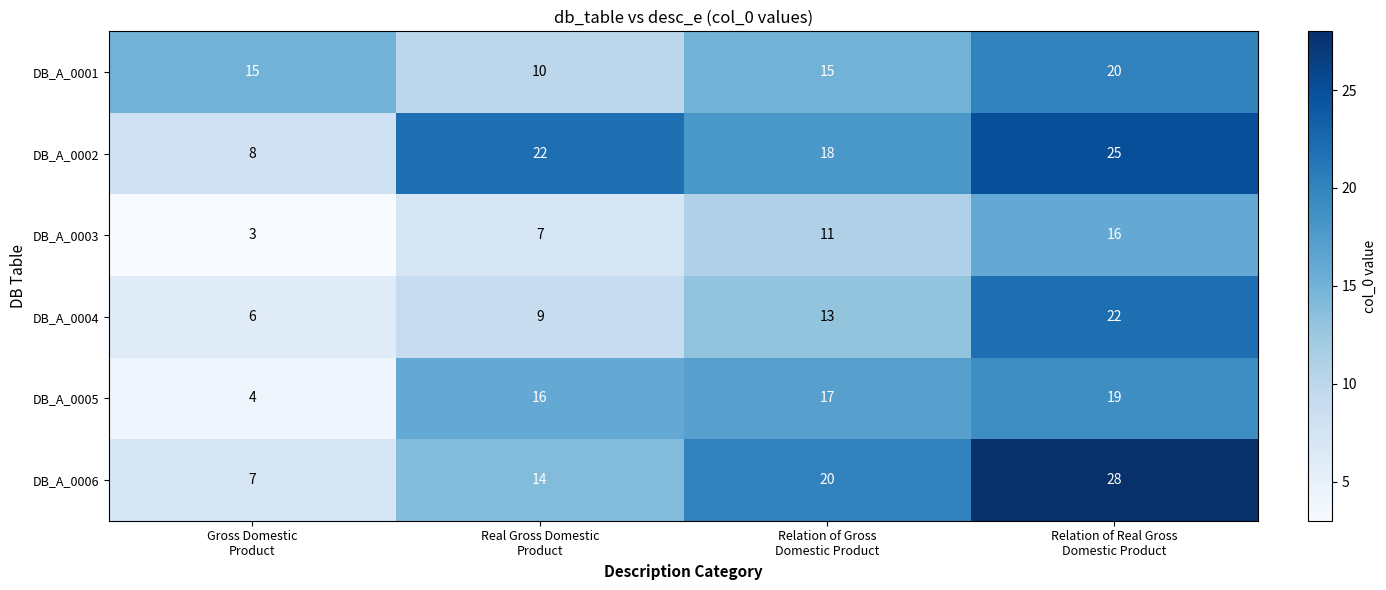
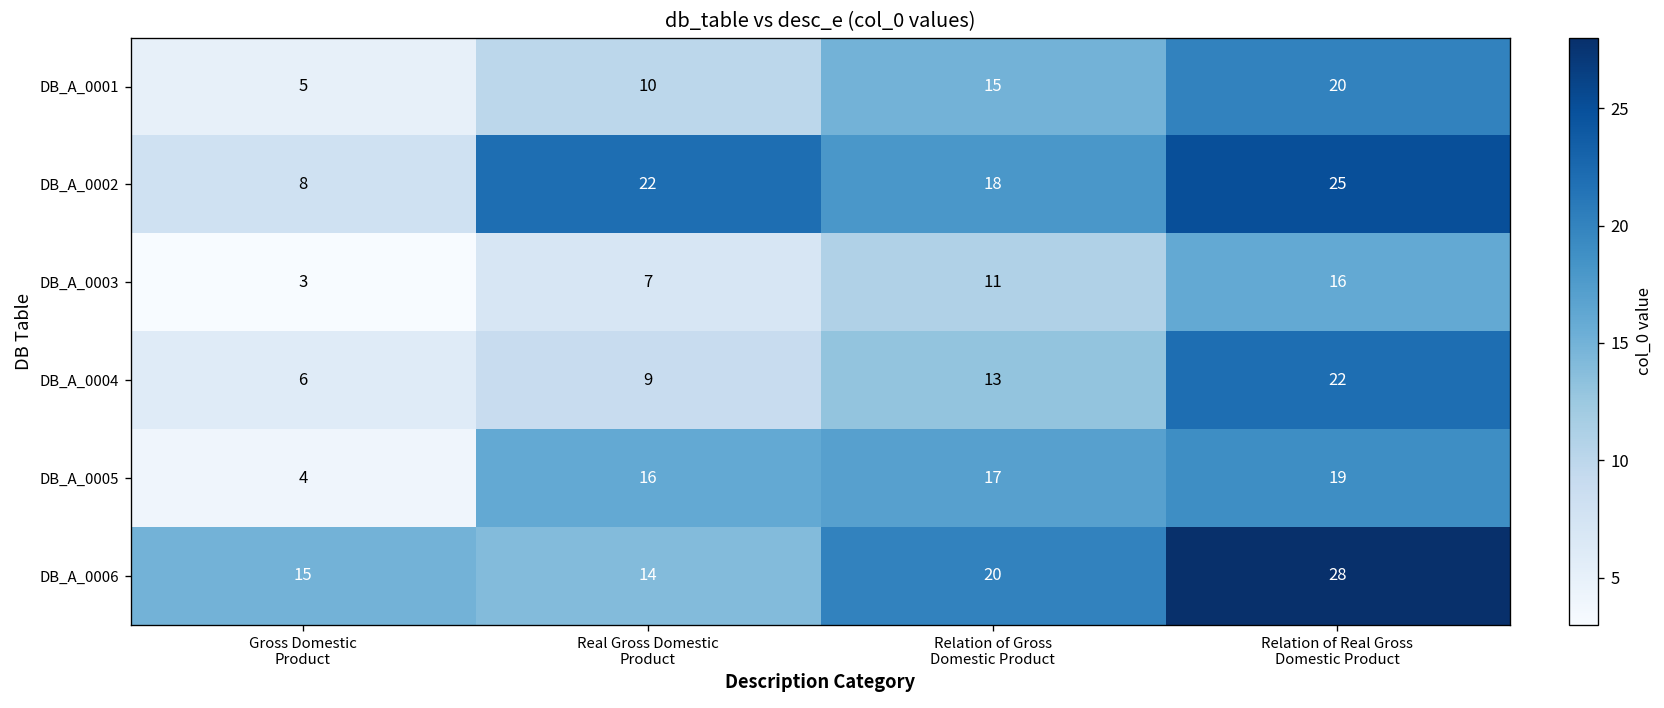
DB_A_0001, Gross Domestic Product: 15 -> 5
DB_A_0006, Gross Domestic Product: 7 -> 15
